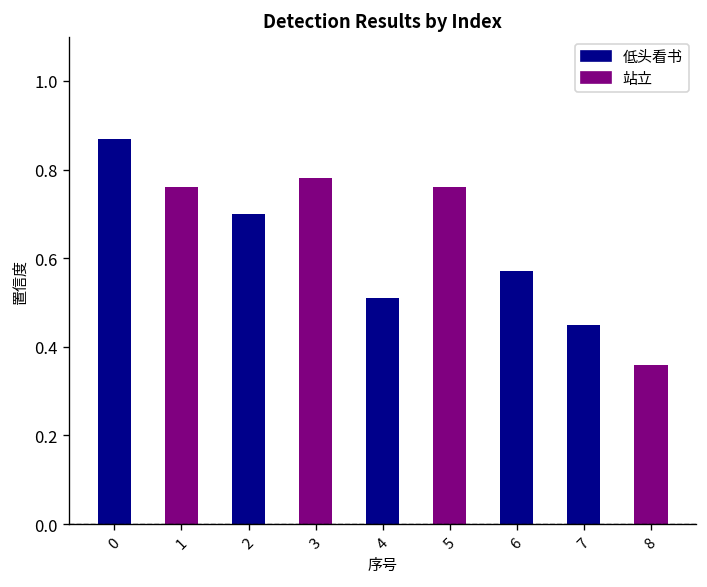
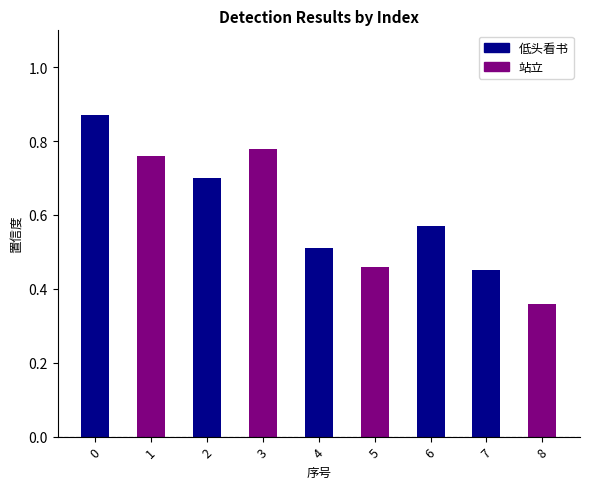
5: 0.76 -> 0.46
